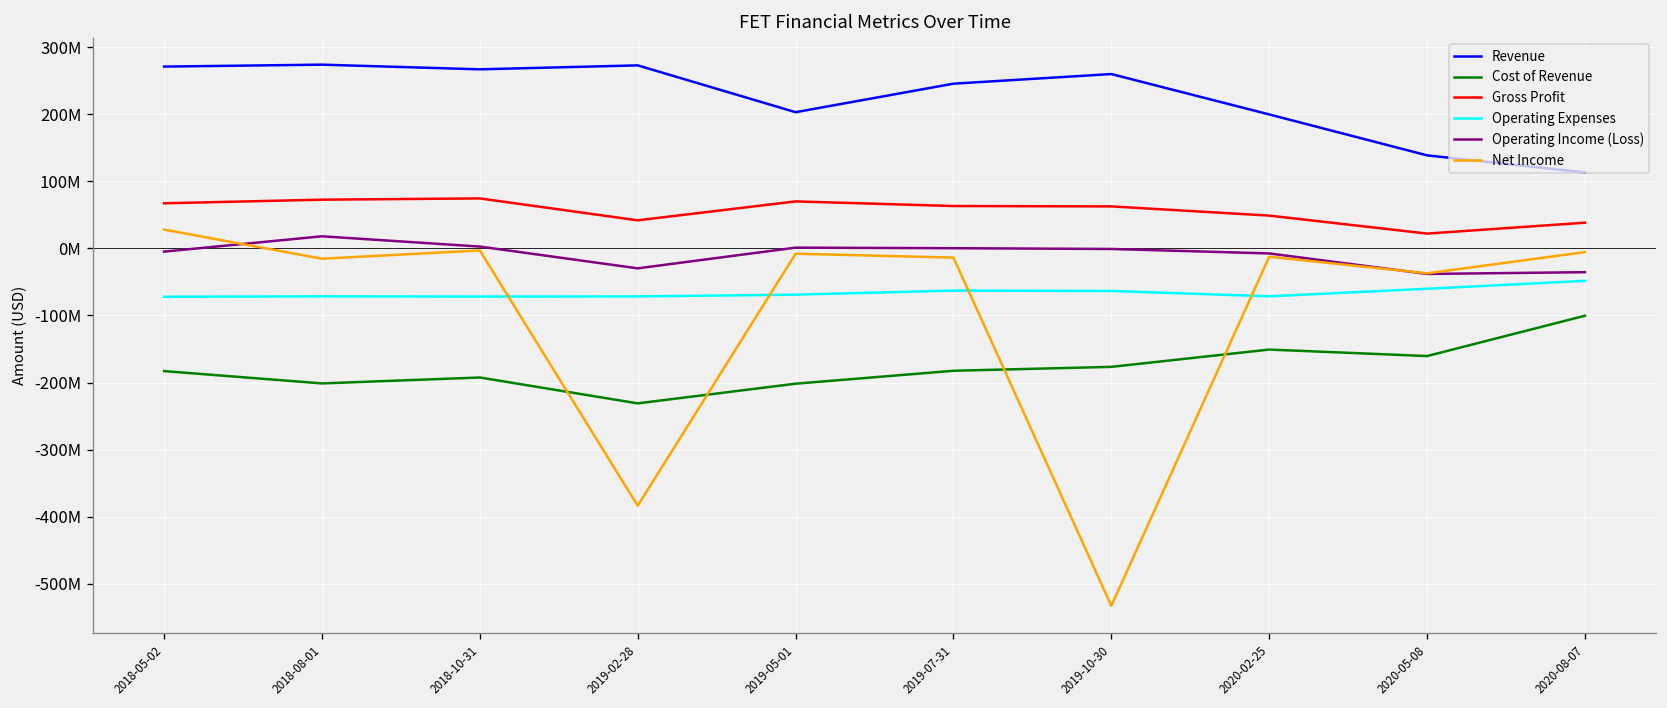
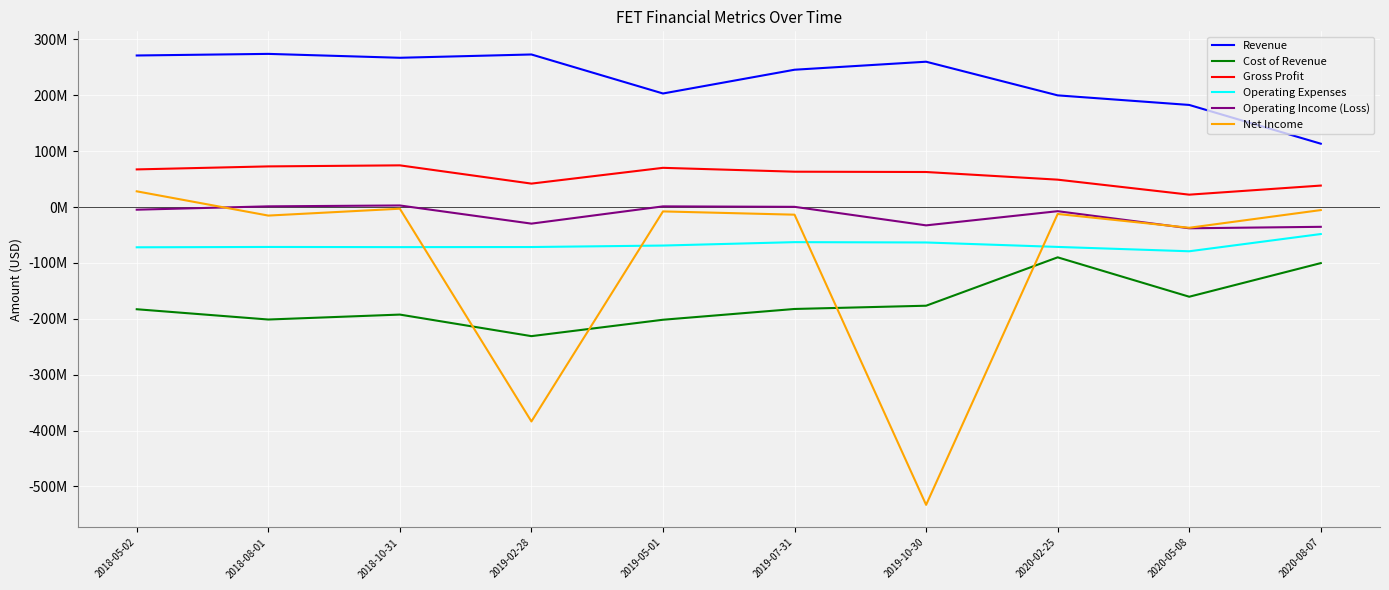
Operating Income (Loss), 2018-08-01: 20000000 -> 0
Operating Income (Loss), 2019-10-30: 0 -> -30000000
Cost of Revenue, 2020-02-25: -150000000 -> -90000000
Revenue, 2020-05-08: 140000000 -> 180000000
Operating Expenses, 2020-05-08: -60000000 -> -80000000
